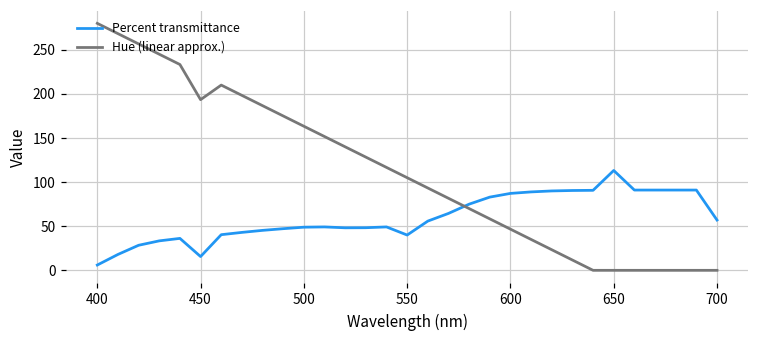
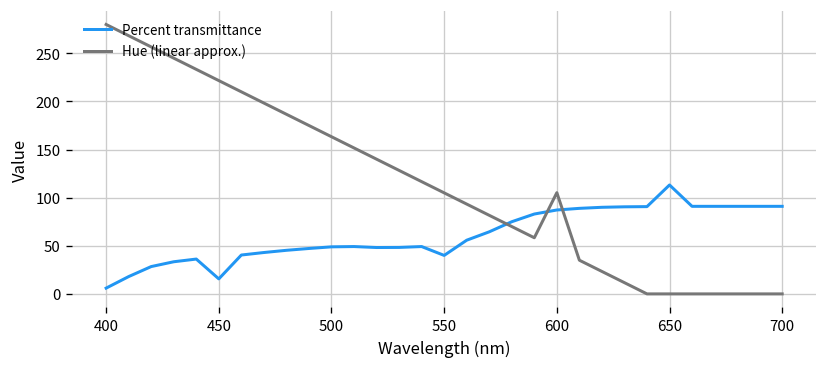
Hue (linear approx.), 450: 190 -> 220
Hue (linear approx.), 600: 50 -> 110
Percent transmittance, 700: 60 -> 90
